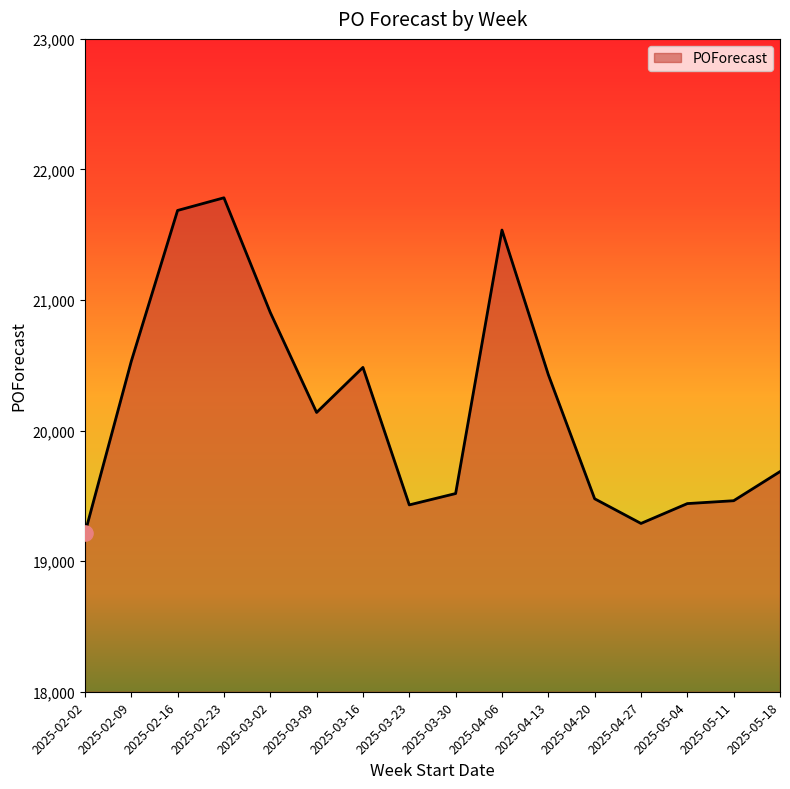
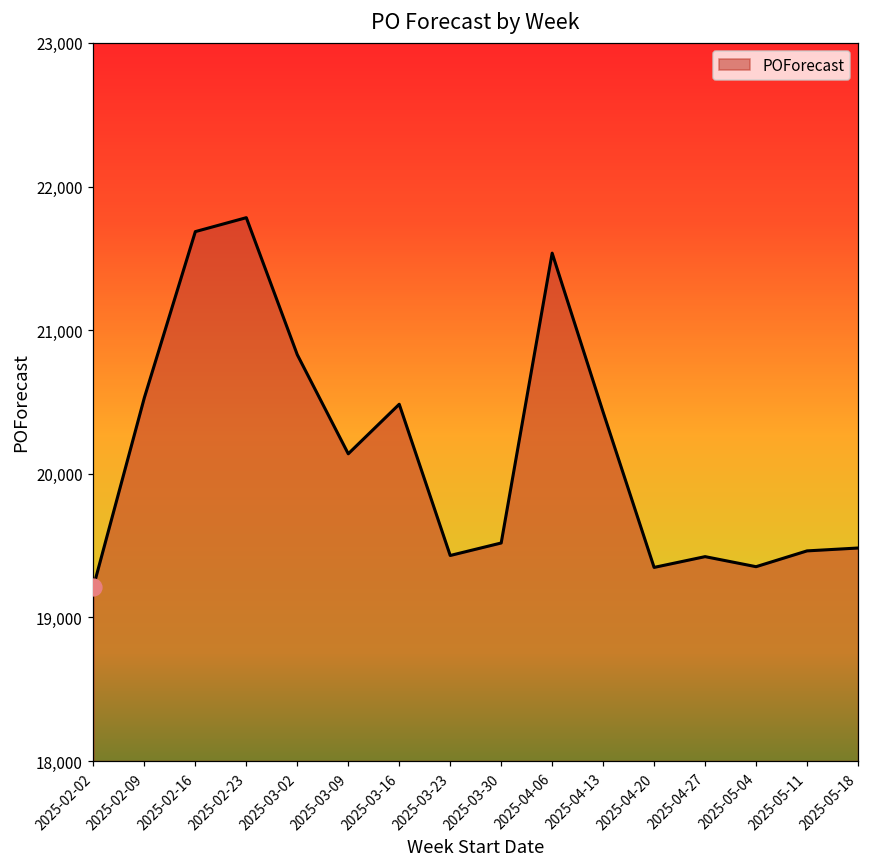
POForecast, 2025-03-02: 20,910 -> 20,830
POForecast, 2025-04-20: 19,480 -> 19,350
POForecast, 2025-04-27: 19,290 -> 19,420
POForecast, 2025-05-04: 19,440 -> 19,350
POForecast, 2025-05-18: 19,690 -> 19,480
